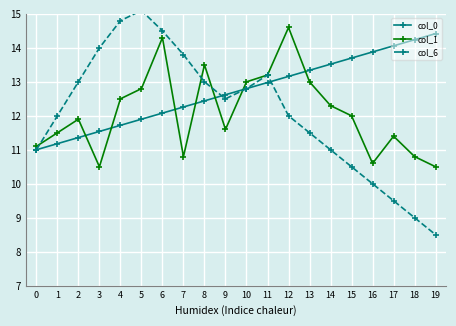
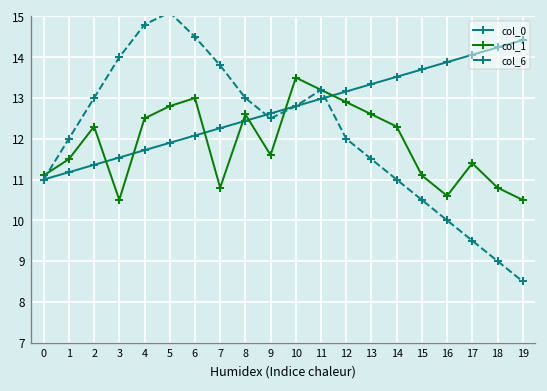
col_1, 2: 11.9 -> 12.3
col_1, 6: 14.3 -> 13.0
col_1, 8: 13.5 -> 12.6
col_1, 10: 13.0 -> 13.5
col_1, 12: 14.6 -> 12.9
col_1, 13: 13.0 -> 12.6
col_1, 15: 12.0 -> 11.1
